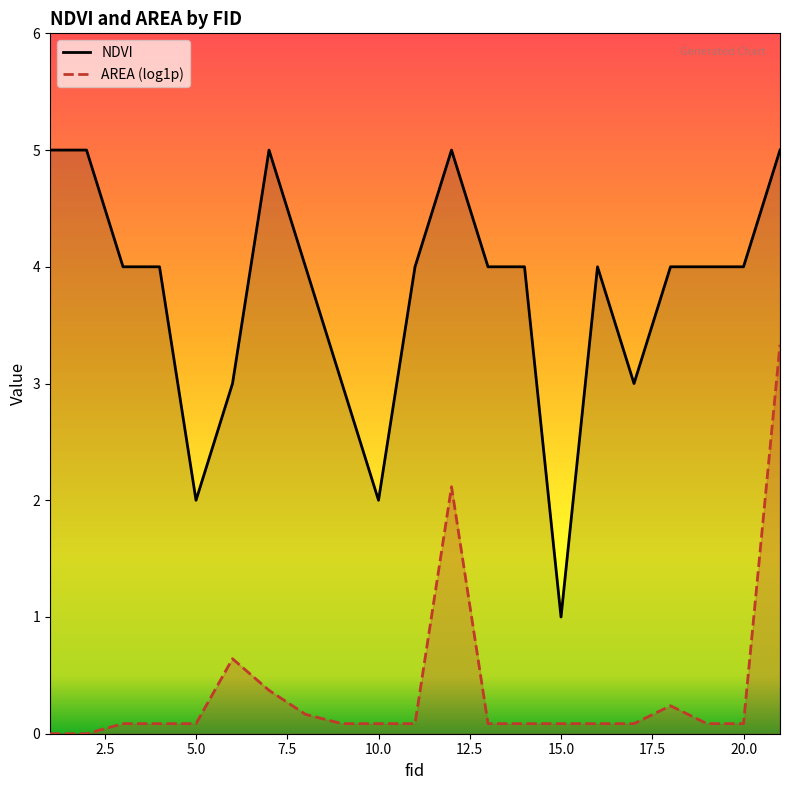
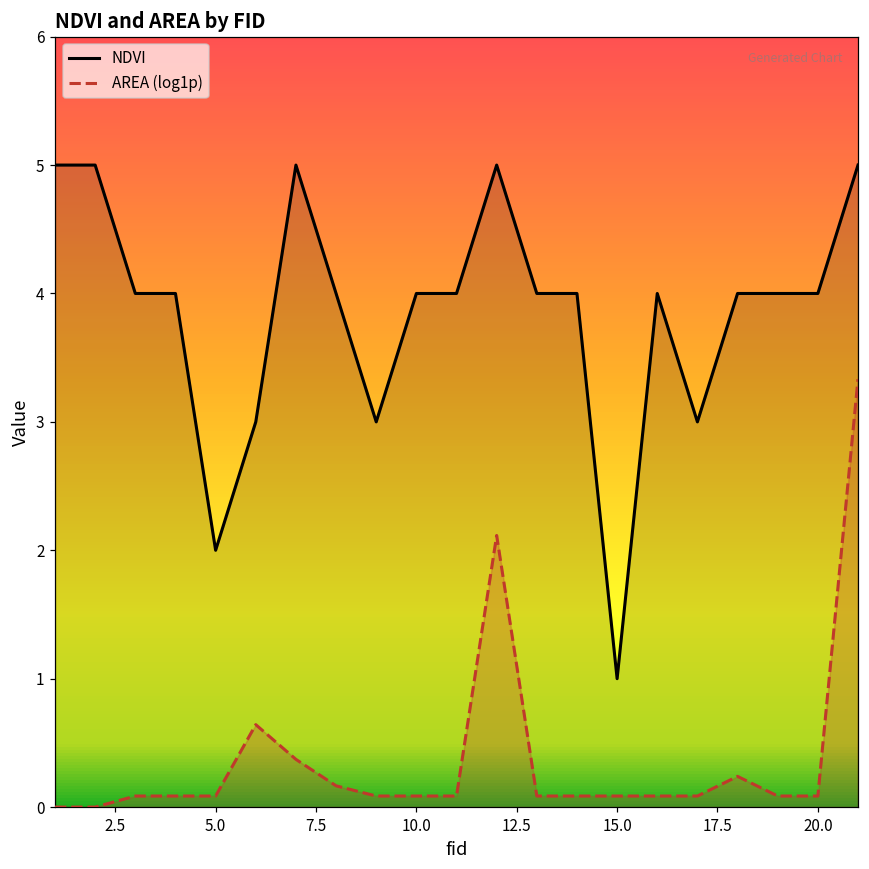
NDVI, 10.0: 2 -> 4
